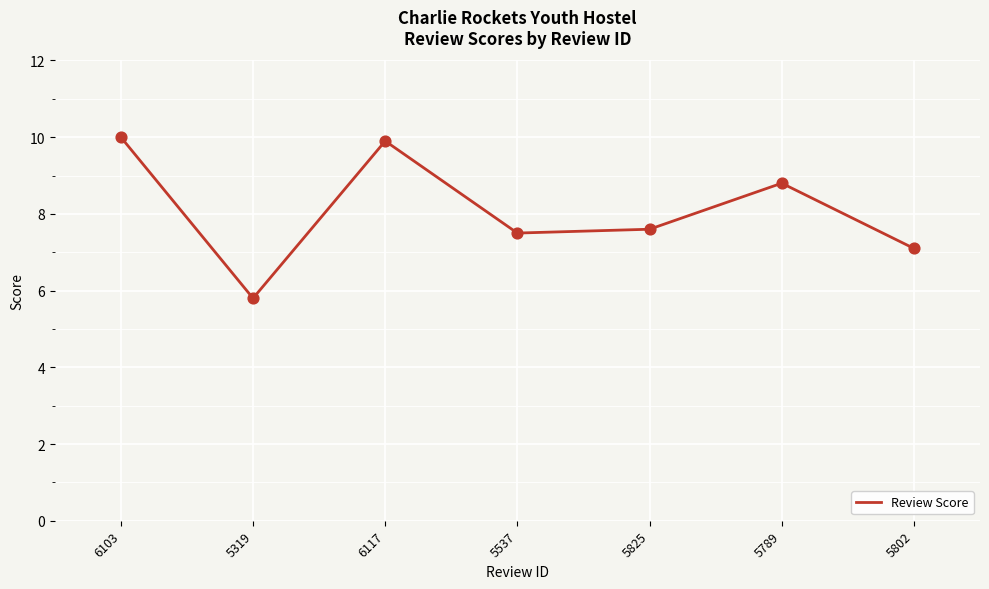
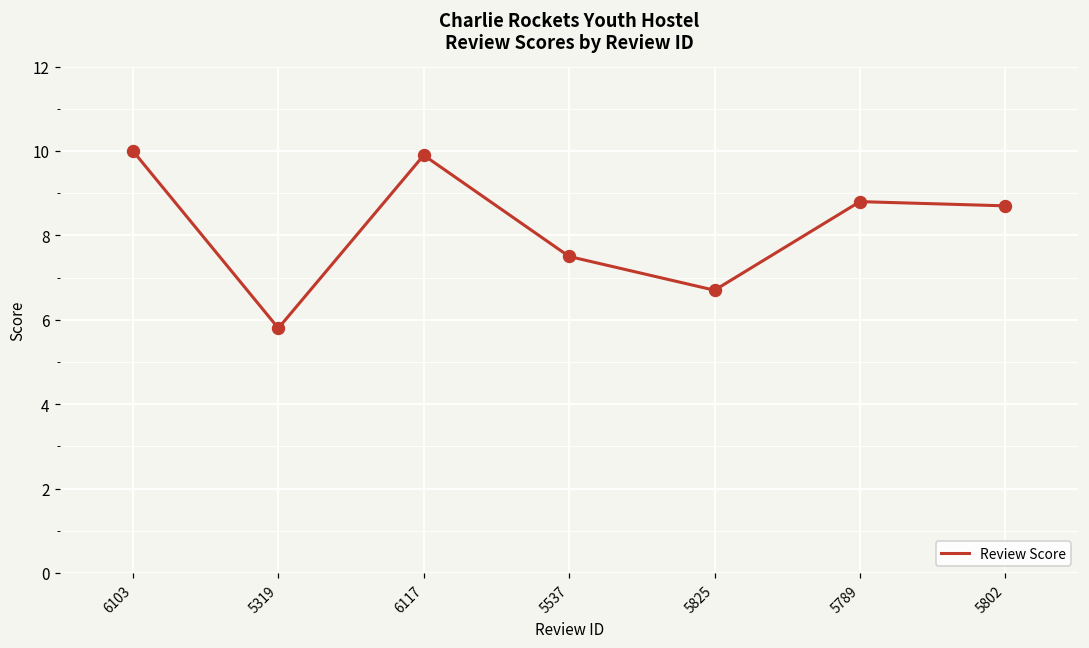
5825: 7.6 -> 6.7
5802: 7.1 -> 8.7
